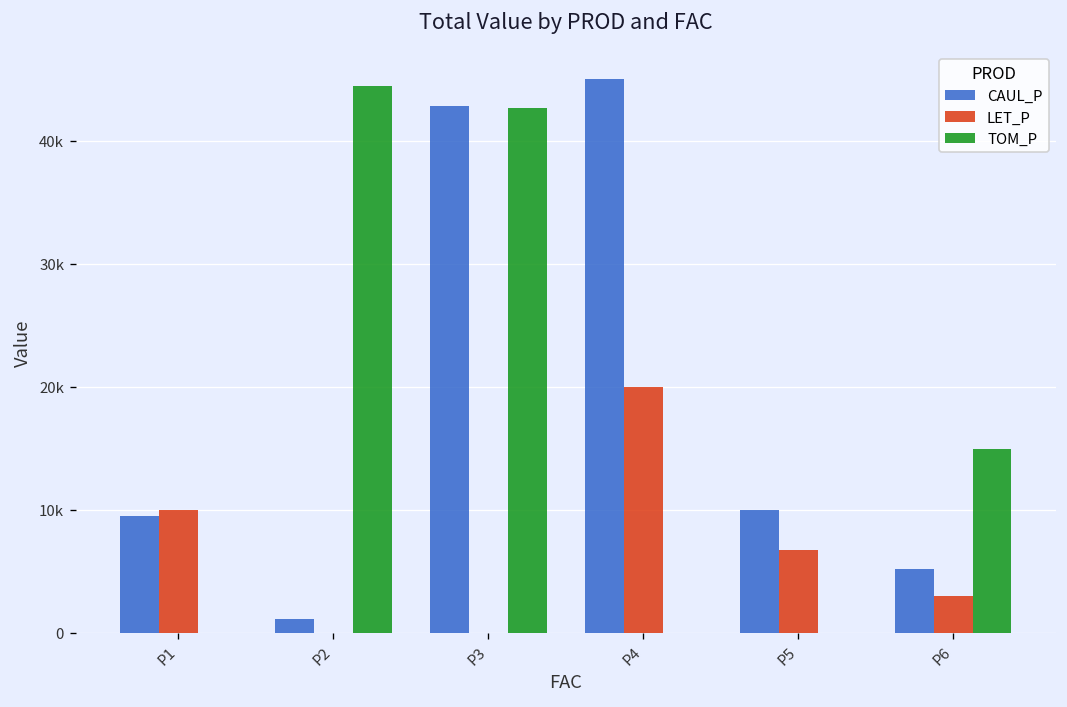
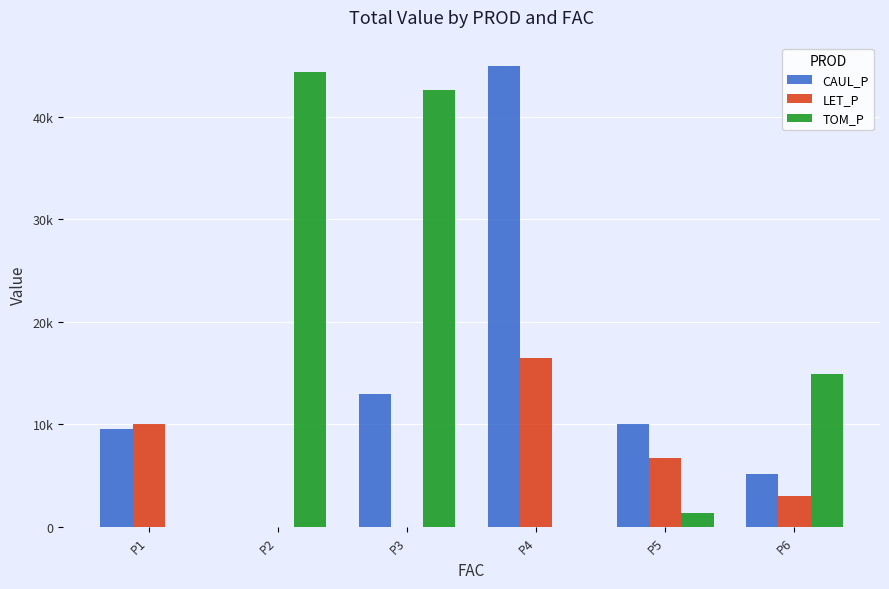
CAUL_P, P2: 1100 -> 0
CAUL_P, P3: 42800 -> 13000
LET_P, P4: 20000 -> 16500
TOM_P, P5: 0 -> 1400
